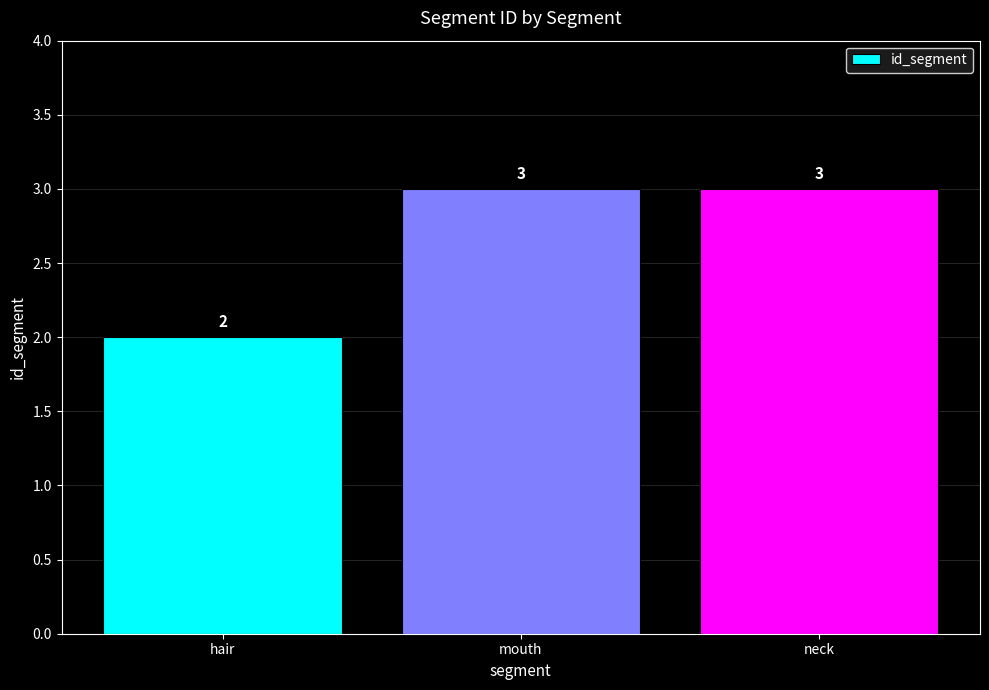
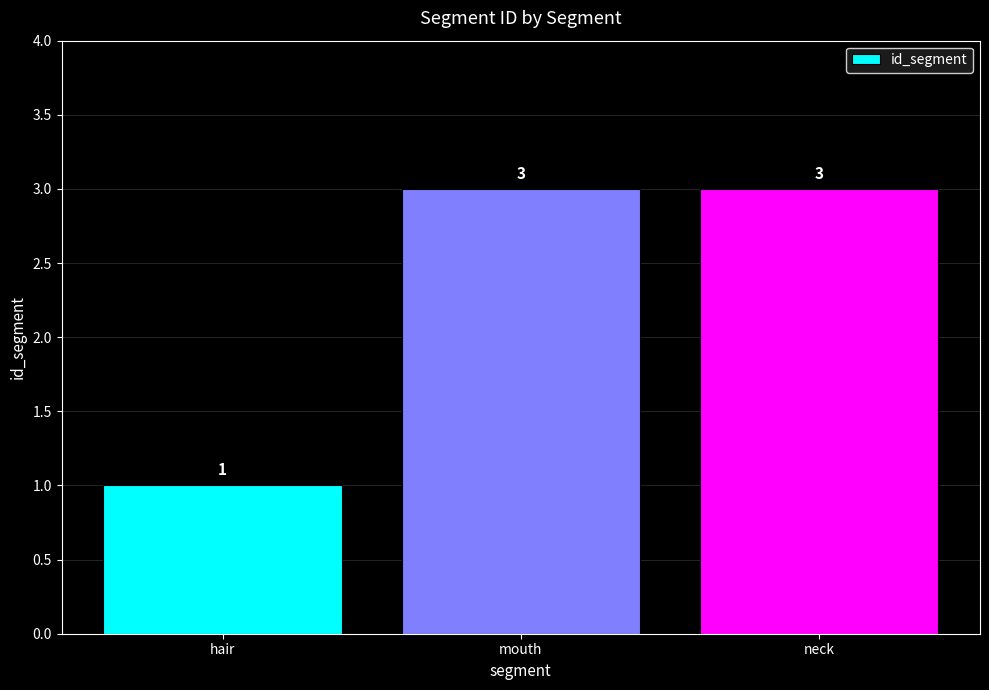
hair: 2 -> 1
